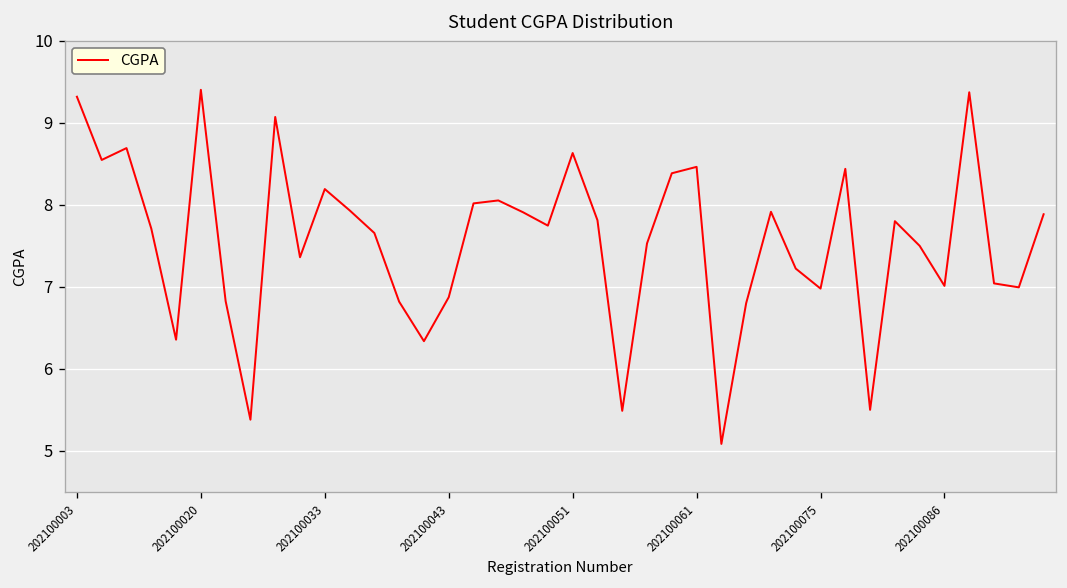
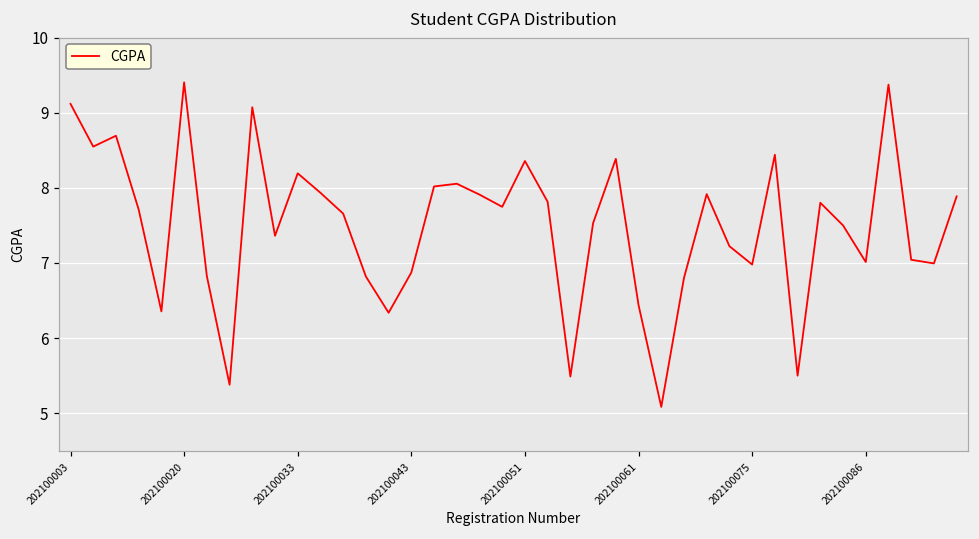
202100003: 9.3 -> 9.1
202100051: 8.6 -> 8.4
202100061: 8.5 -> 6.4
